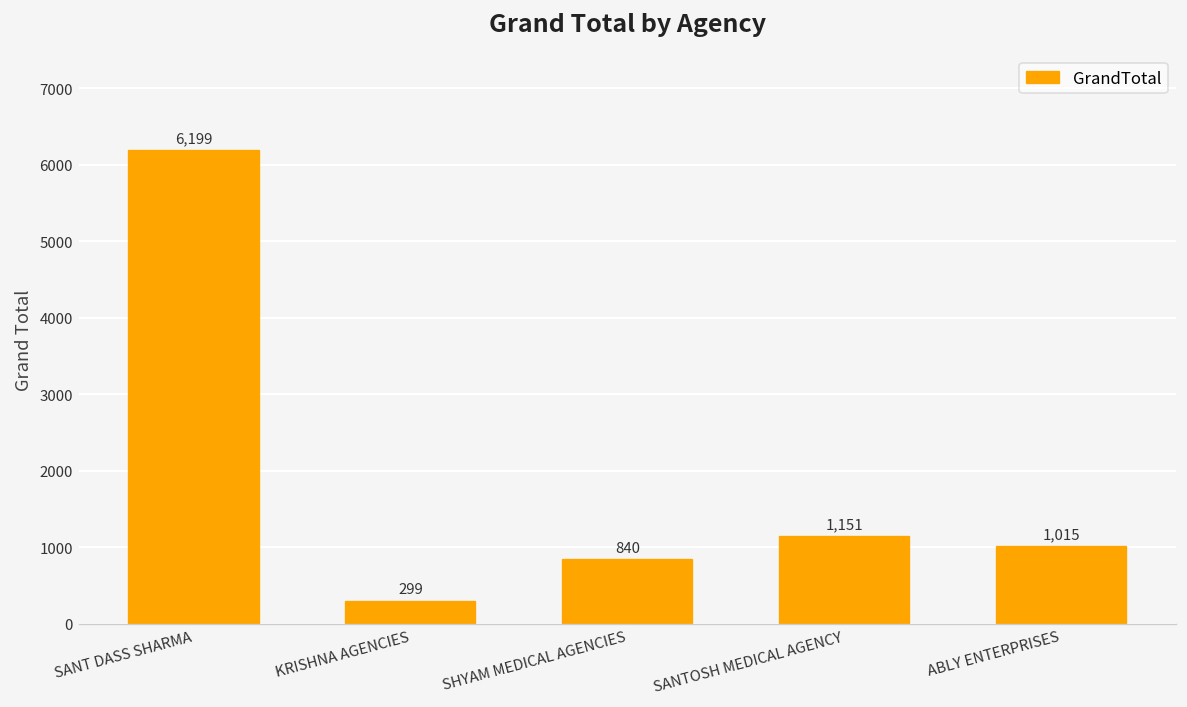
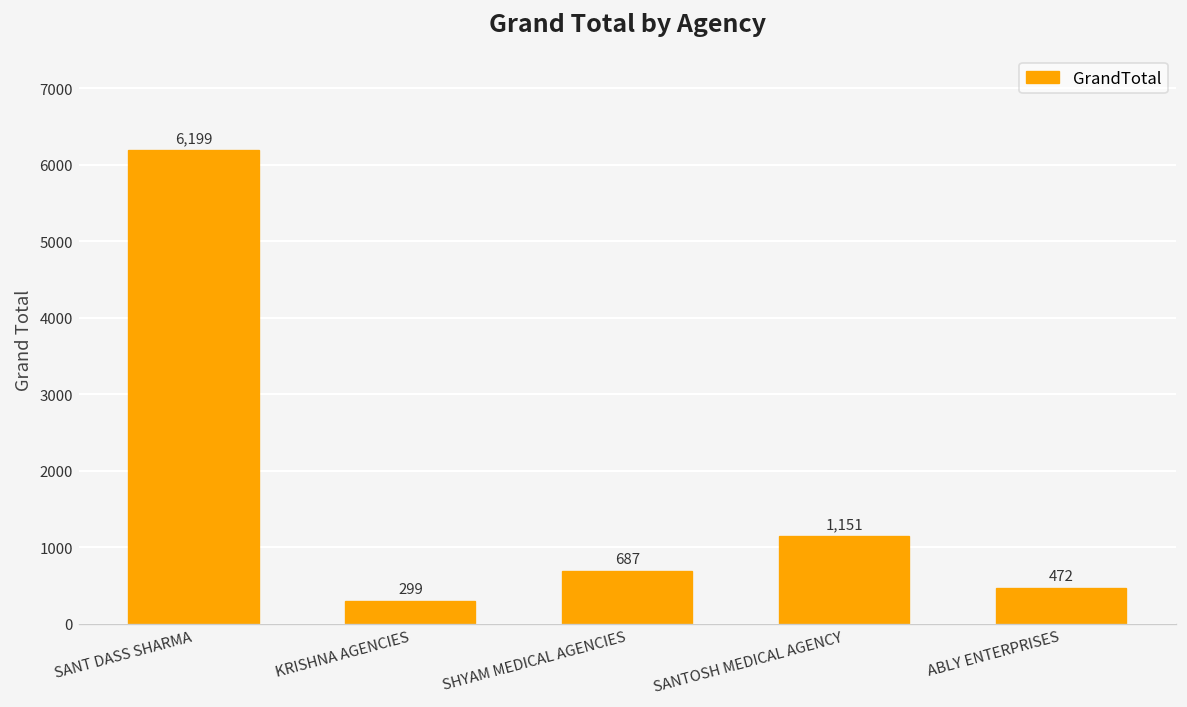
SHYAM MEDICAL AGENCIES: 840 -> 687
ABLY ENTERPRISES: 1,015 -> 472
